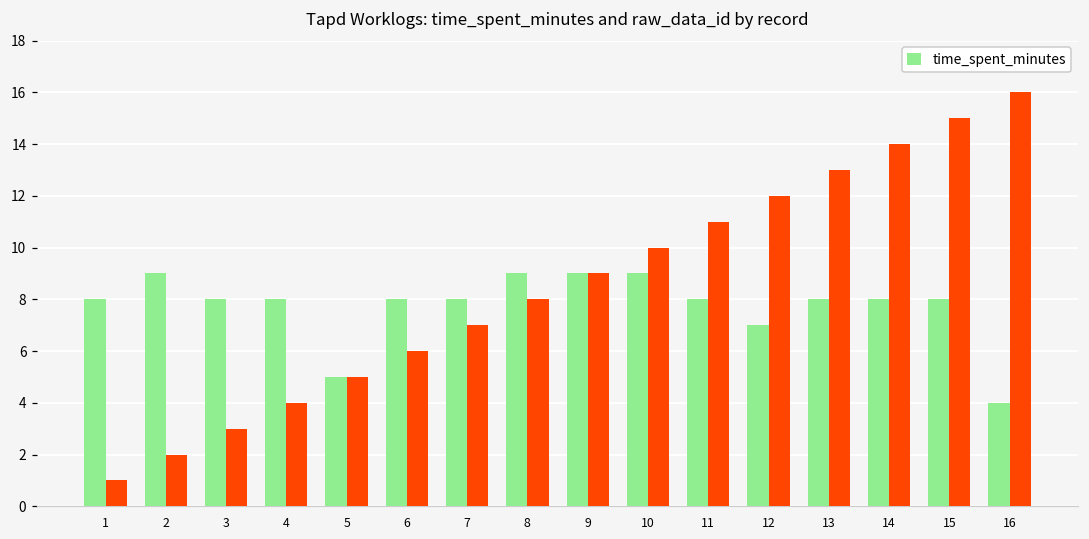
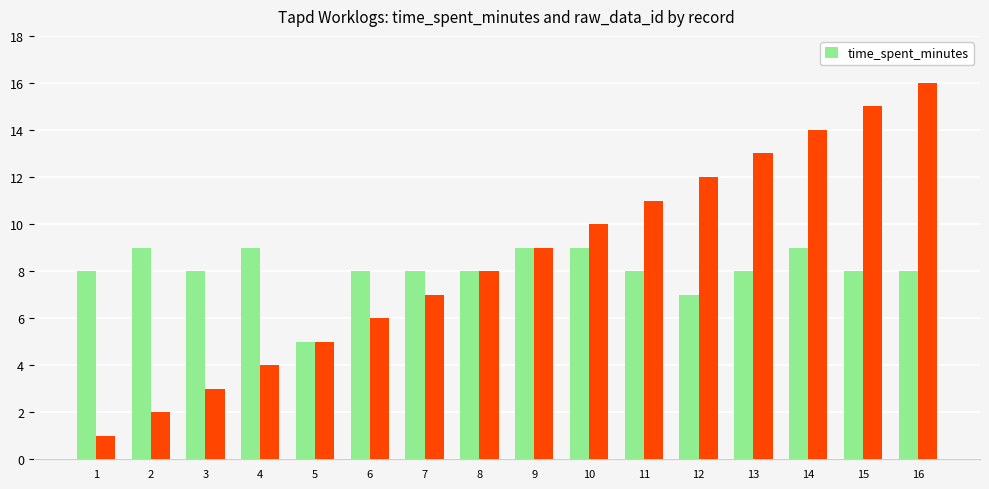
time_spent_minutes, 4: 8 -> 9
time_spent_minutes, 8: 9 -> 8
time_spent_minutes, 14: 8 -> 9
time_spent_minutes, 16: 4 -> 8
